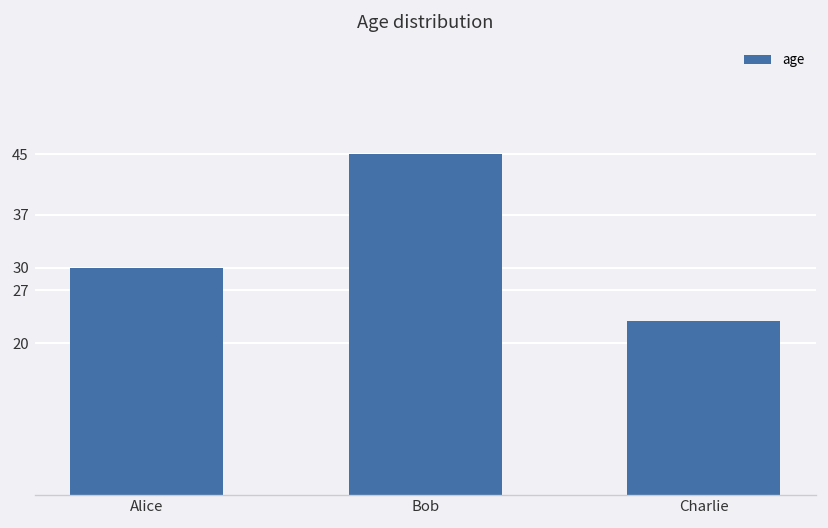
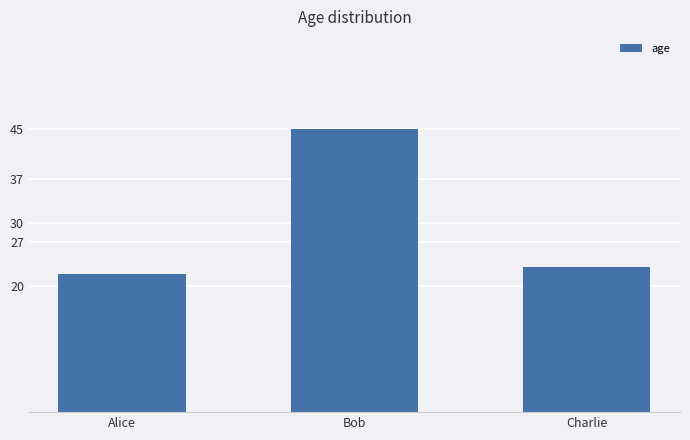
Alice: 30 -> 22
